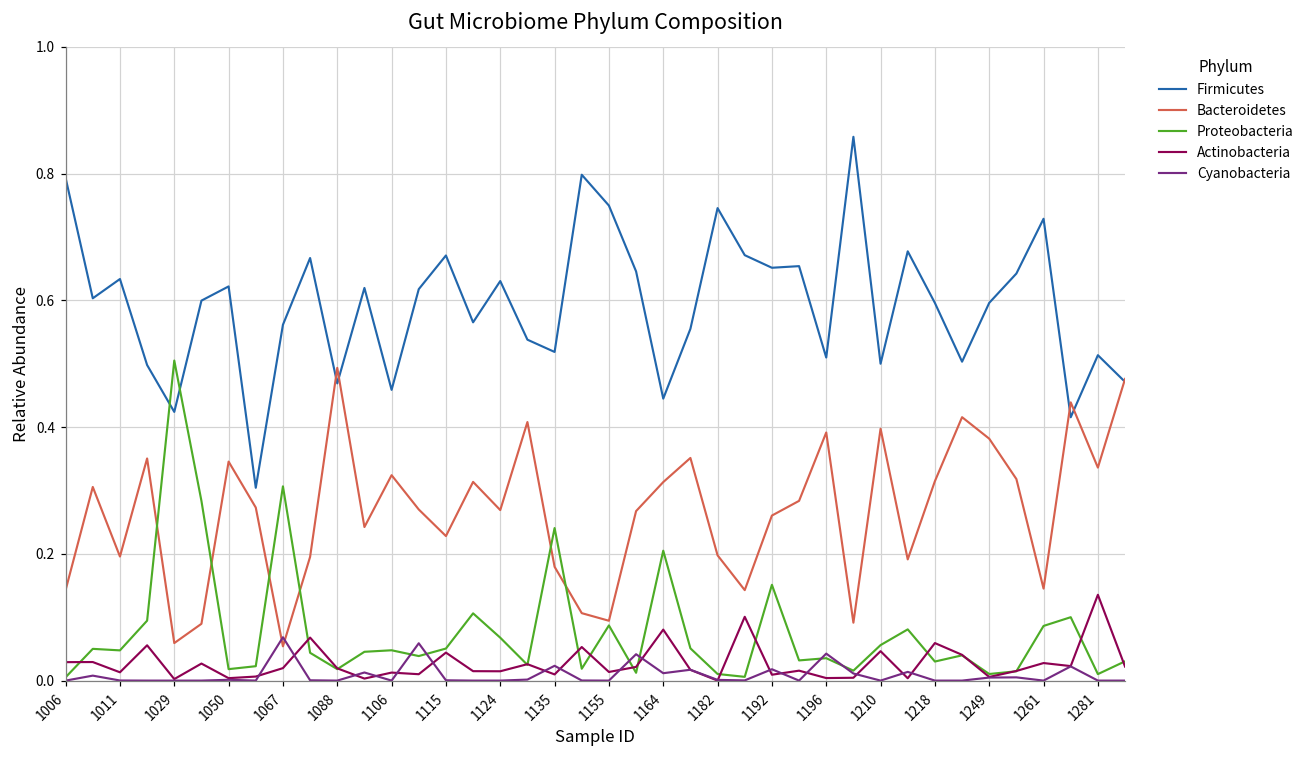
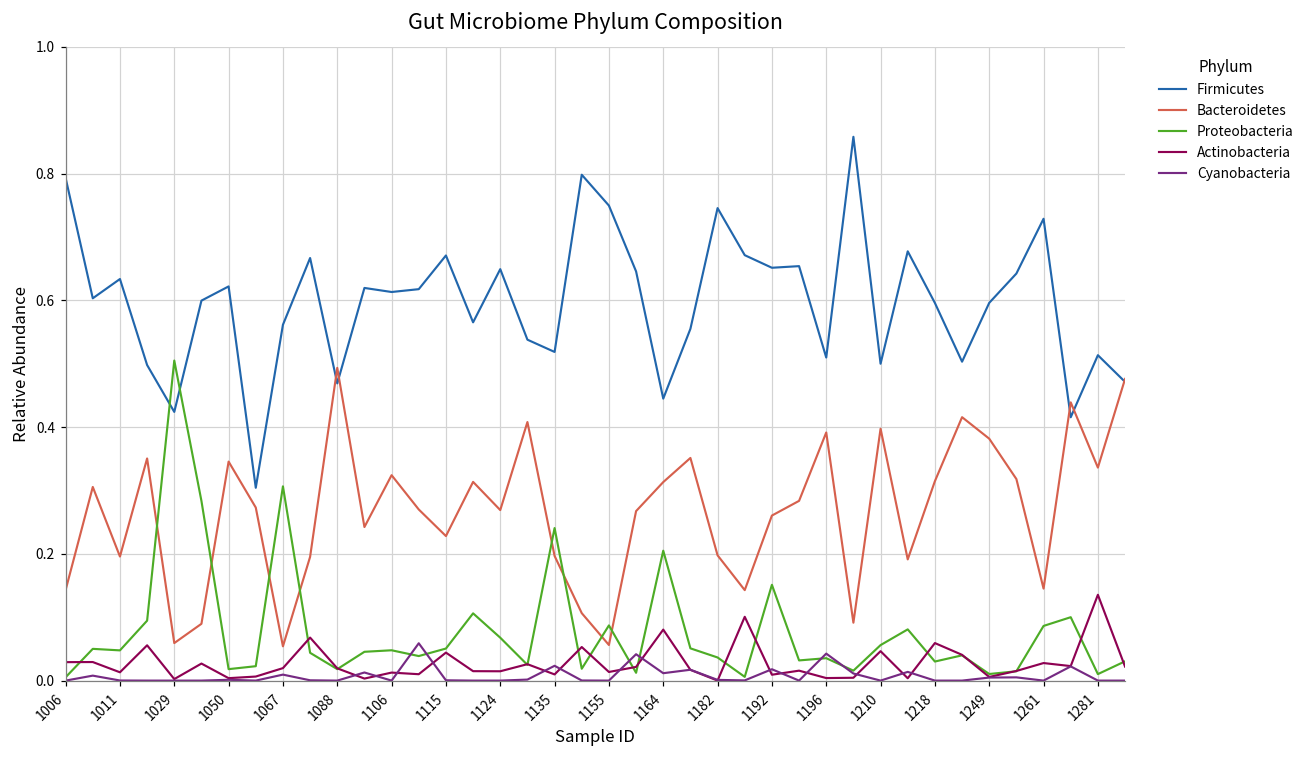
Cyanobacteria, 1067: 0.07 -> 0.01
Firmicutes, 1106: 0.46 -> 0.61
Firmicutes, 1124: 0.63 -> 0.65
Bacteroidetes, 1135: 0.18 -> 0.20
Bacteroidetes, 1155: 0.09 -> 0.06
Proteobacteria, 1182: 0.01 -> 0.04
